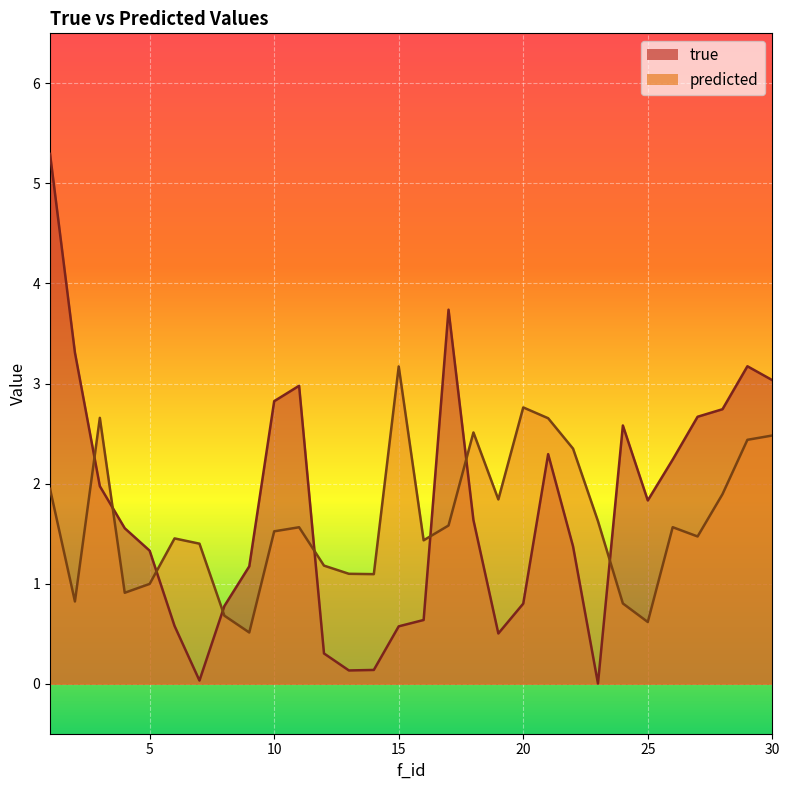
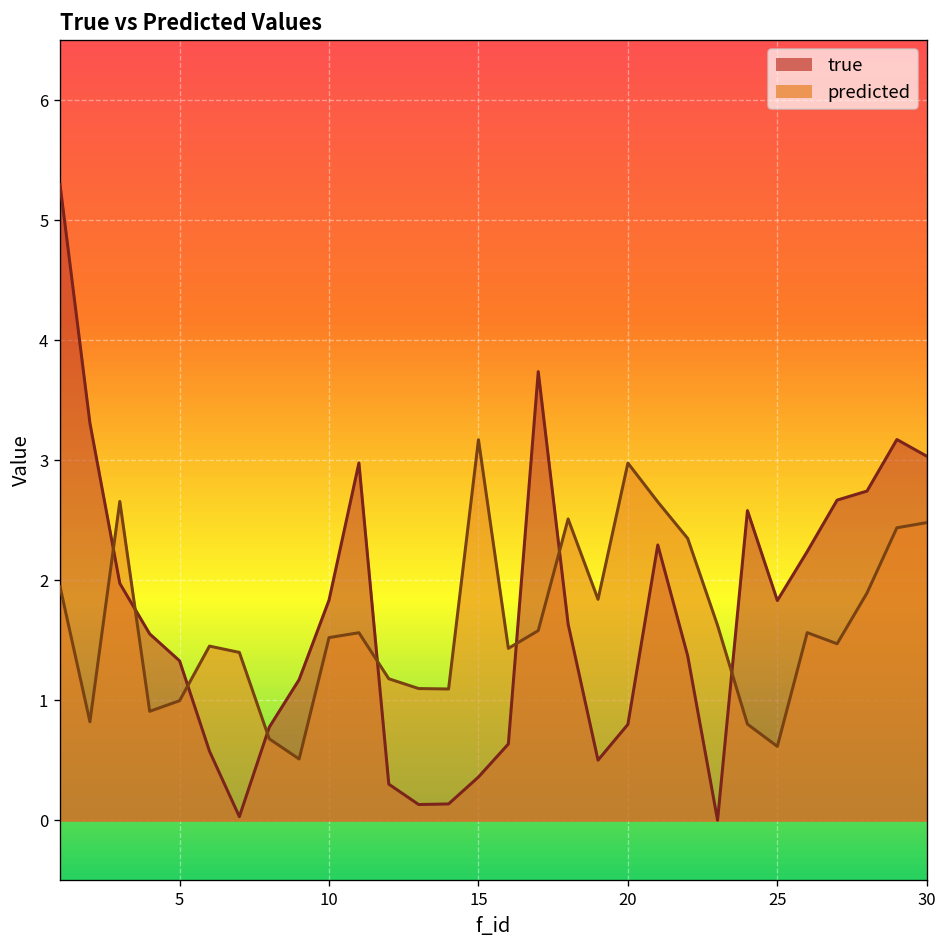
true, 10: 2.82 -> 1.84
true, 15: 0.57 -> 0.36
predicted, 20: 2.76 -> 2.98
